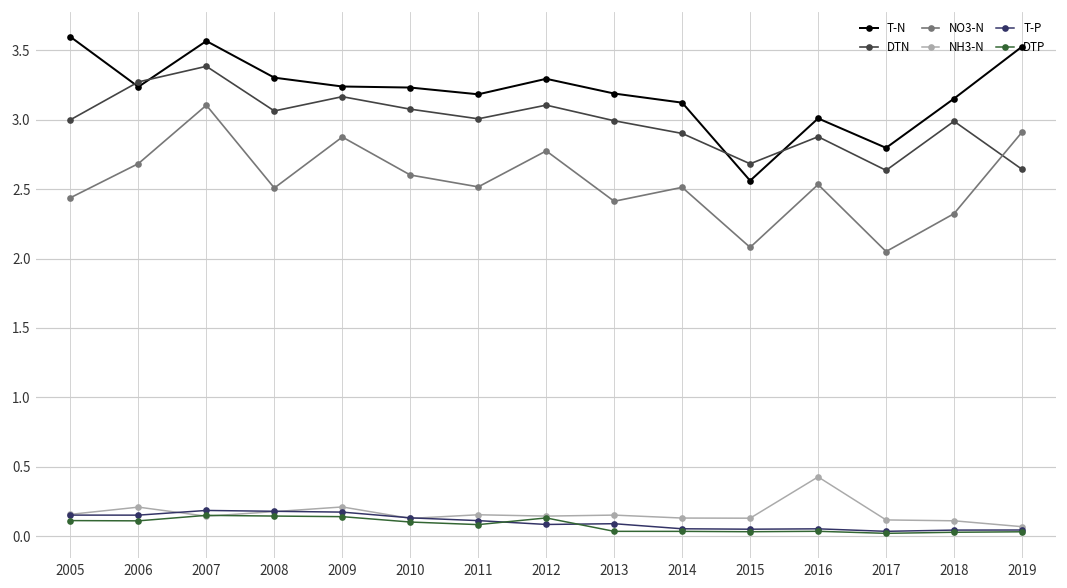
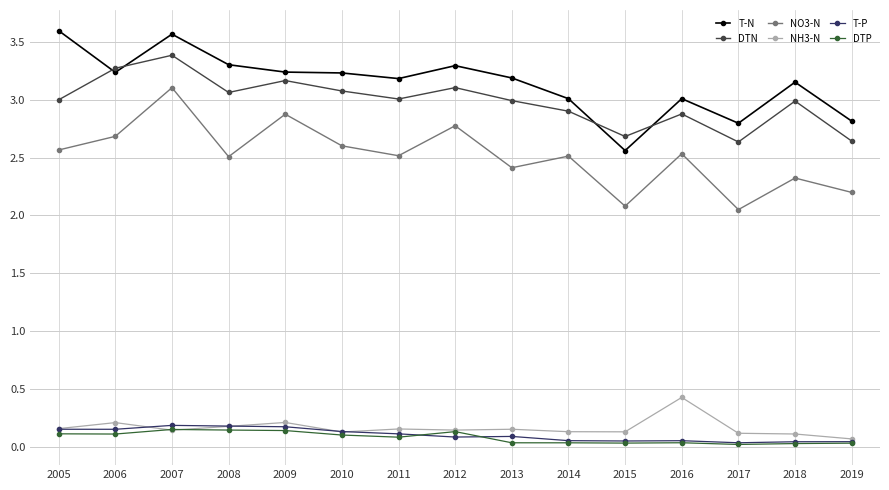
NO3-N, 2005: 2.44 -> 2.57
T-N, 2014: 3.12 -> 3.01
T-N, 2019: 3.53 -> 2.82
NO3-N, 2019: 2.91 -> 2.20
